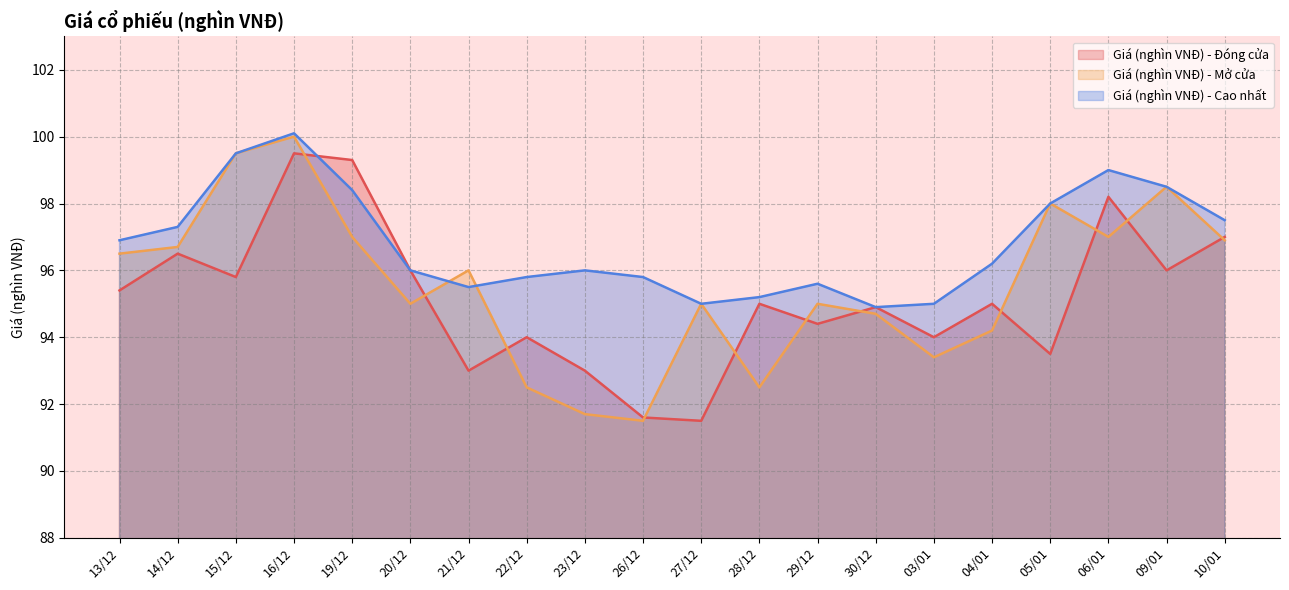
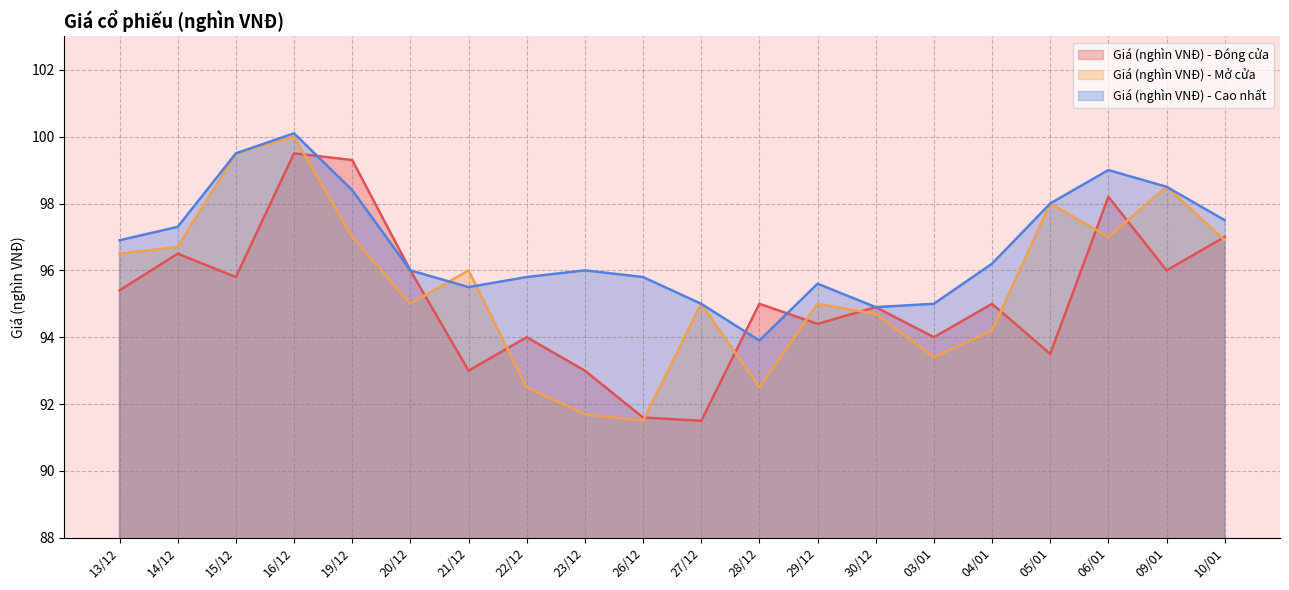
Giá (nghìn VNĐ) - Cao nhất, 28/12: 95.2 -> 93.9
